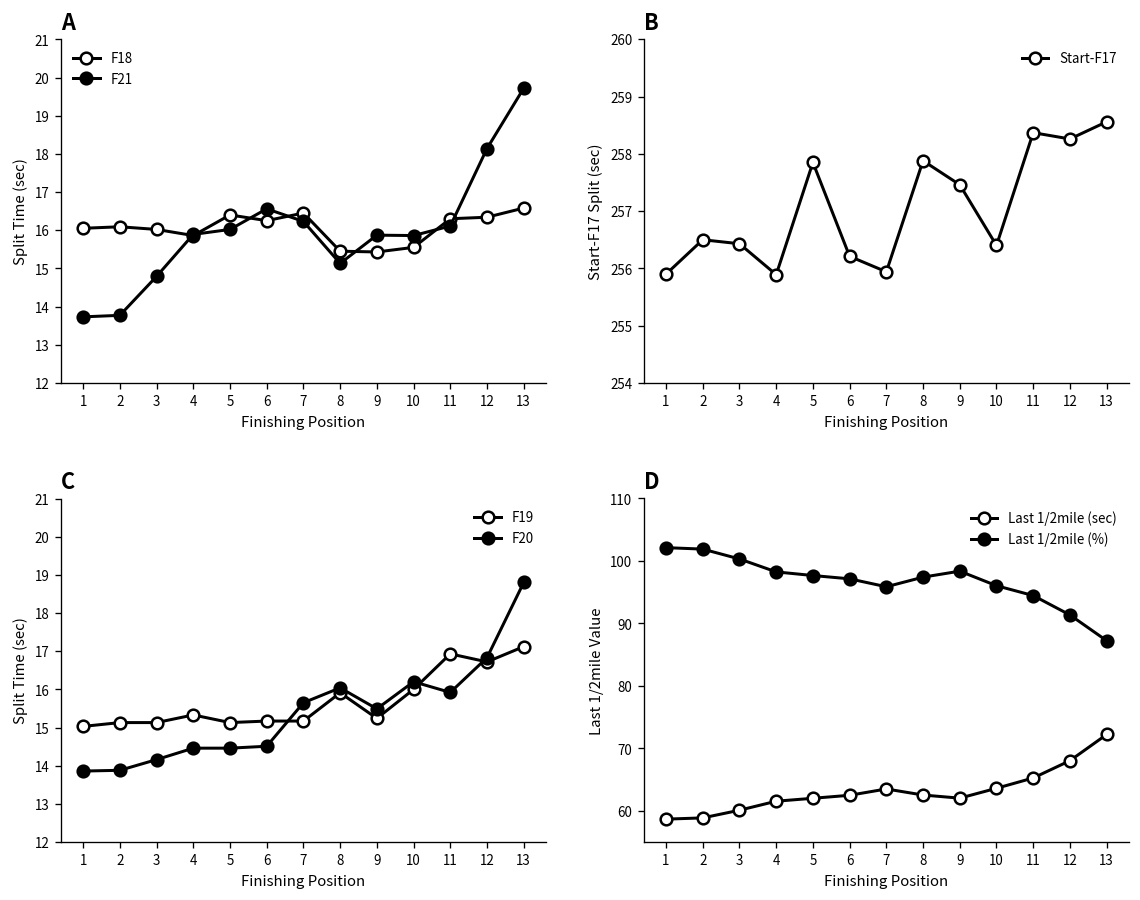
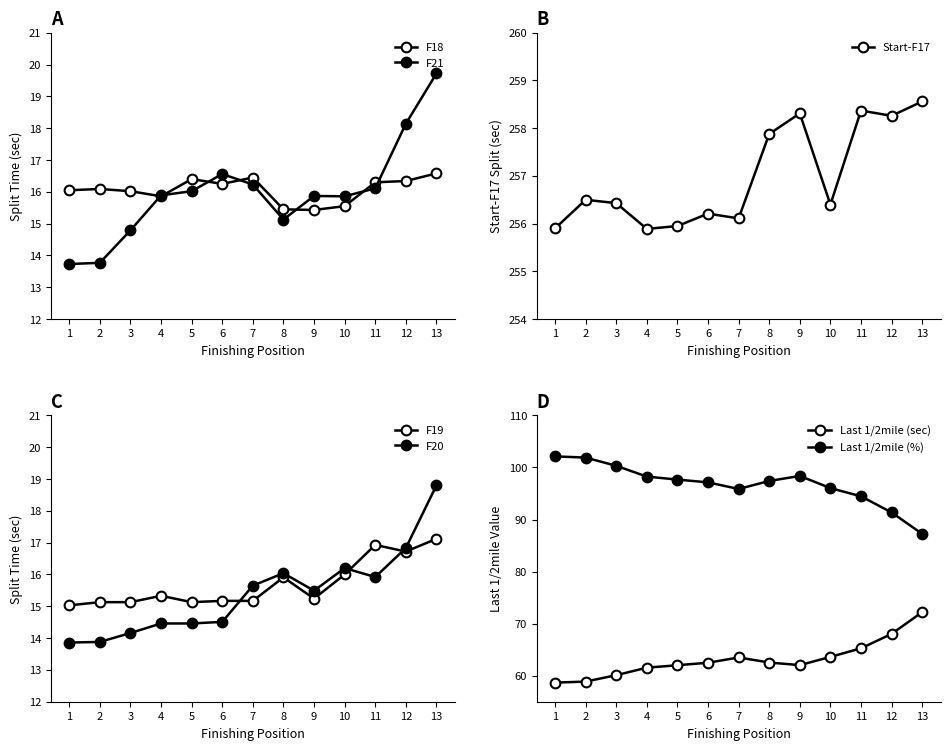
B, 5: 257.9 -> 256.0
B, 7: 255.9 -> 256.1
B, 9: 257.5 -> 258.3
